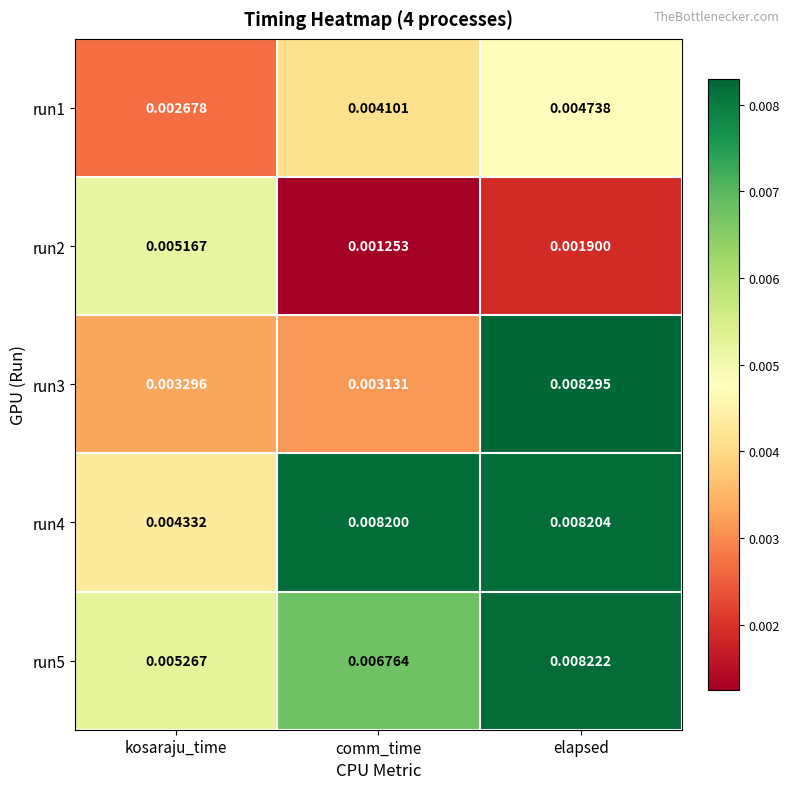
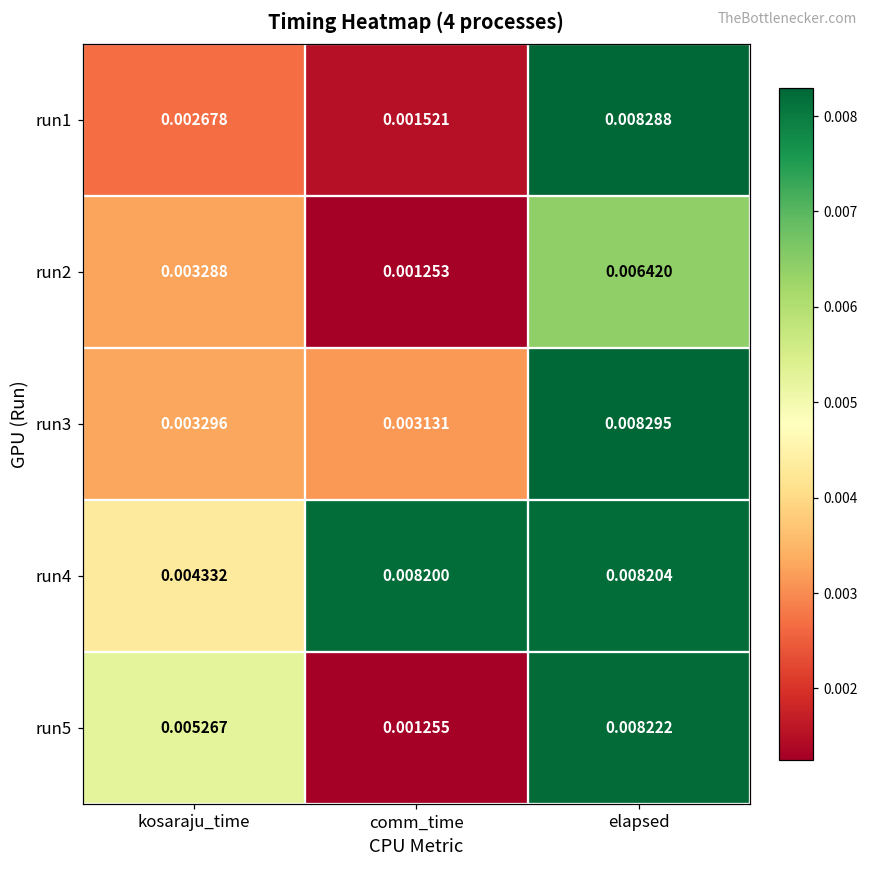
run1, comm_time: 0.004101 -> 0.001521
run1, elapsed: 0.004738 -> 0.008288
run2, kosaraju_time: 0.005167 -> 0.003288
run2, elapsed: 0.001900 -> 0.006420
run5, comm_time: 0.006764 -> 0.001255
